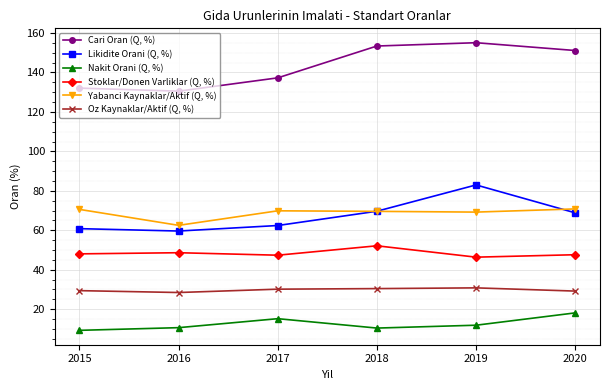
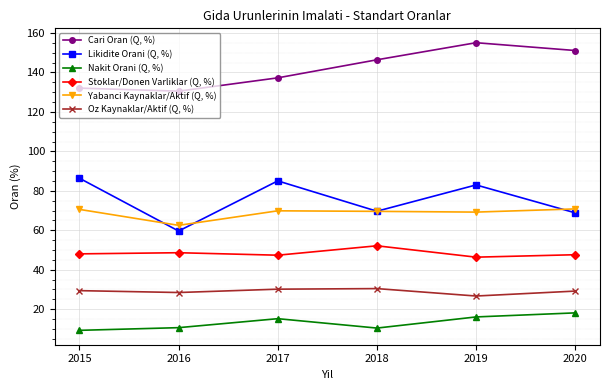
Likidite Orani (Q, %), 2015: 61 -> 86
Likidite Orani (Q, %), 2017: 62 -> 85
Cari Oran (Q, %), 2018: 153 -> 146
Nakit Orani (Q, %), 2019: 12 -> 16
Oz Kaynaklar/Aktif (Q, %), 2019: 31 -> 27
